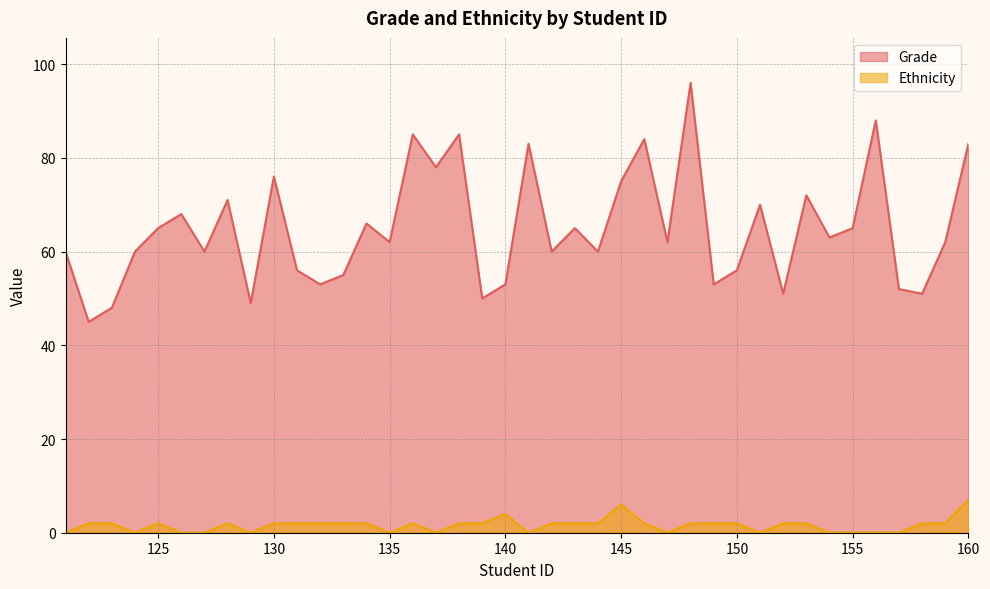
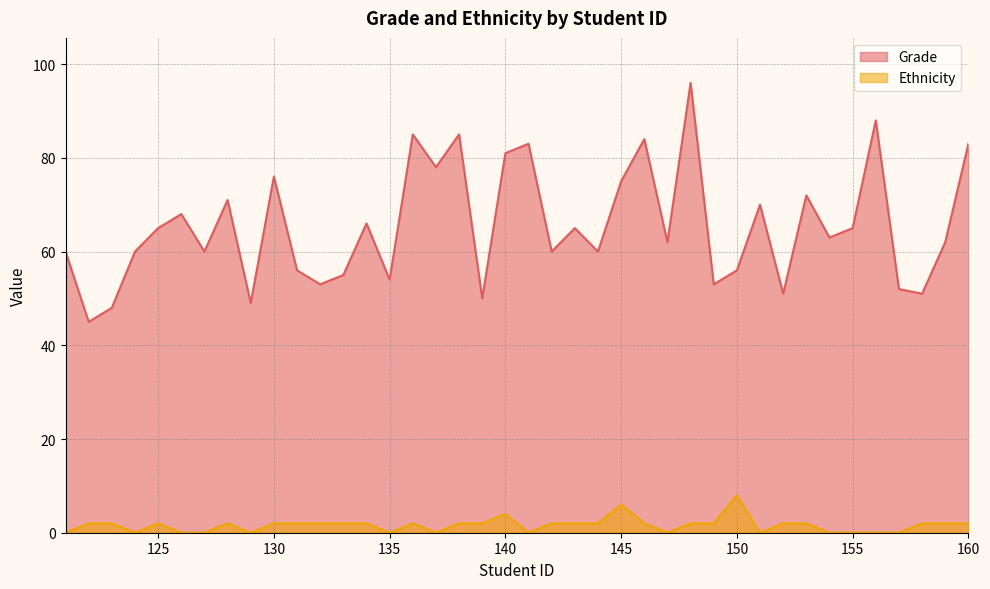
Grade, 135: 62 -> 54
Grade, 140: 53 -> 81
Ethnicity, 150: 2 -> 8
Ethnicity, 160: 7 -> 2
